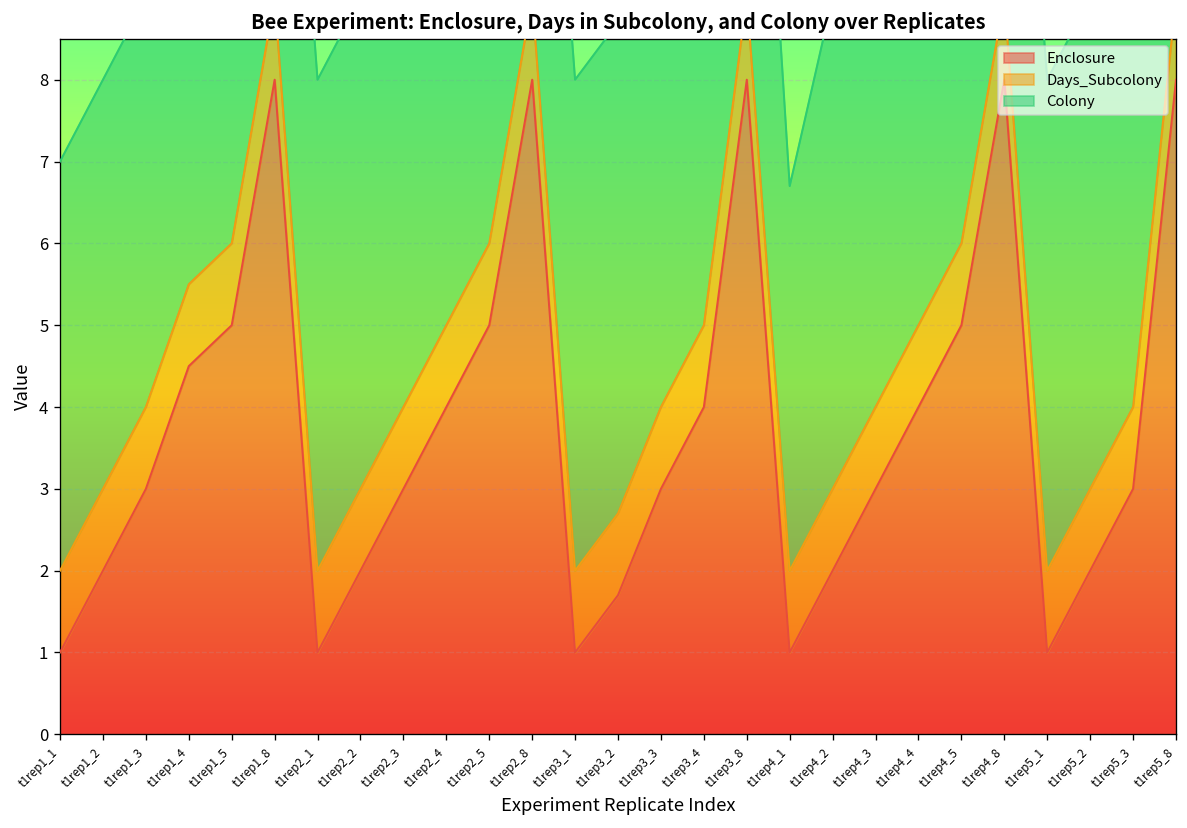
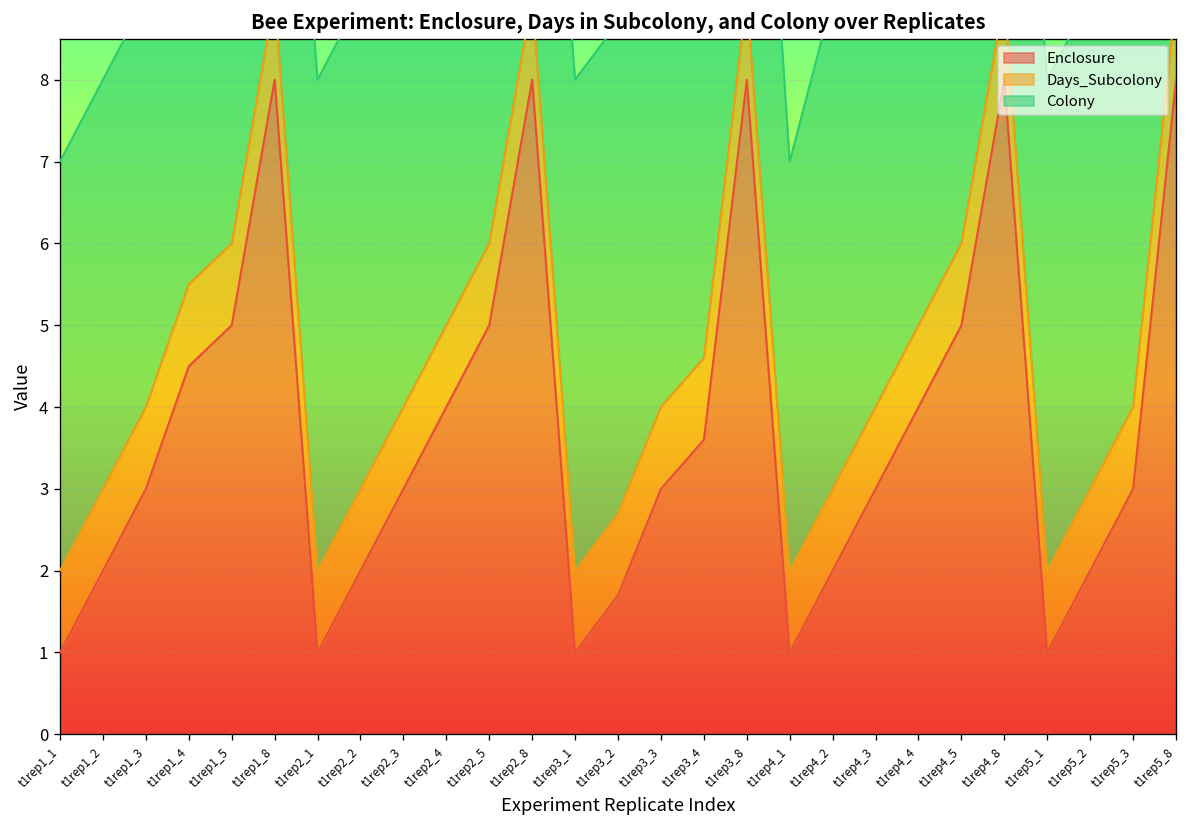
Enclosure, t1rep3_4: 4.0 -> 3.6
Colony, t1rep4_1: 4.7 -> 5.0
